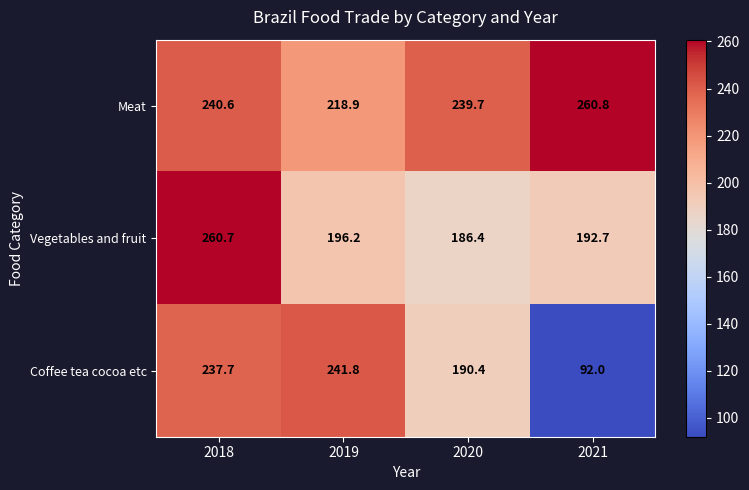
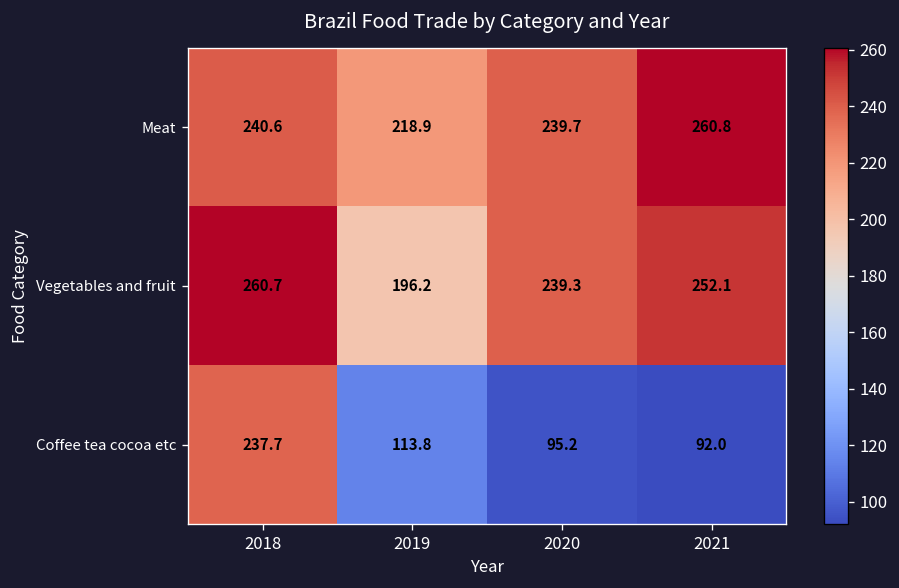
Vegetables and fruit, 2020: 186.4 -> 239.3
Vegetables and fruit, 2021: 192.7 -> 252.1
Coffee tea cocoa etc, 2019: 241.8 -> 113.8
Coffee tea cocoa etc, 2020: 190.4 -> 95.2
